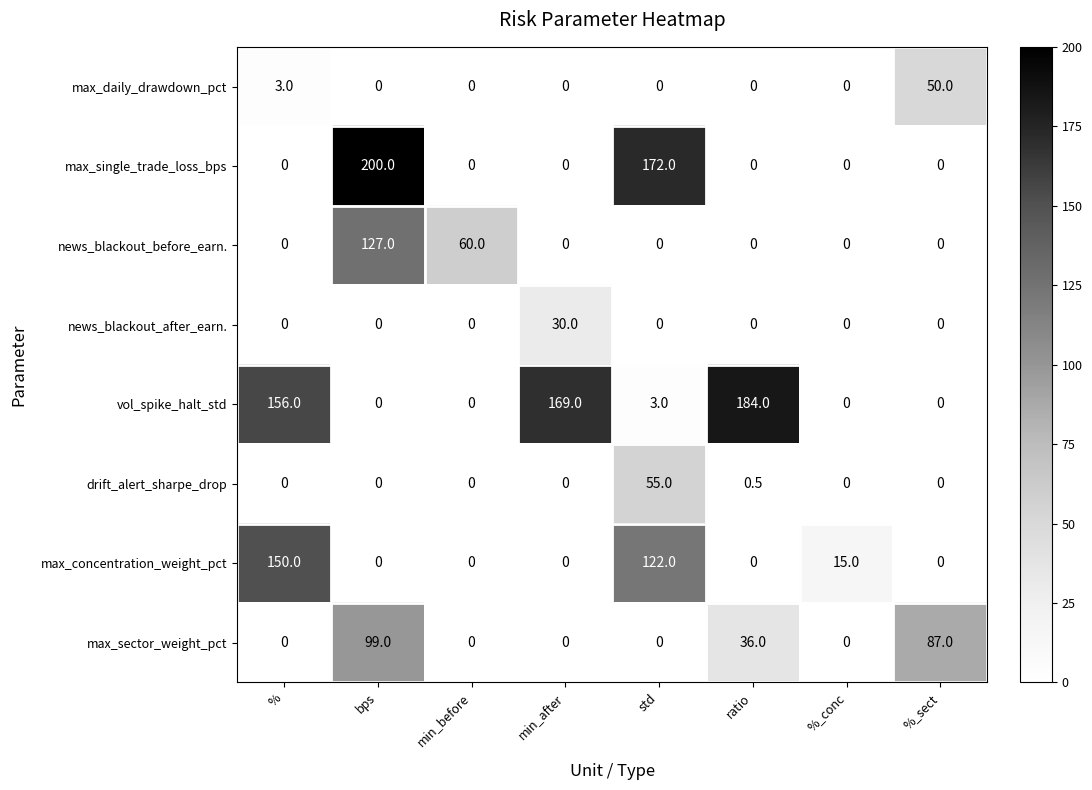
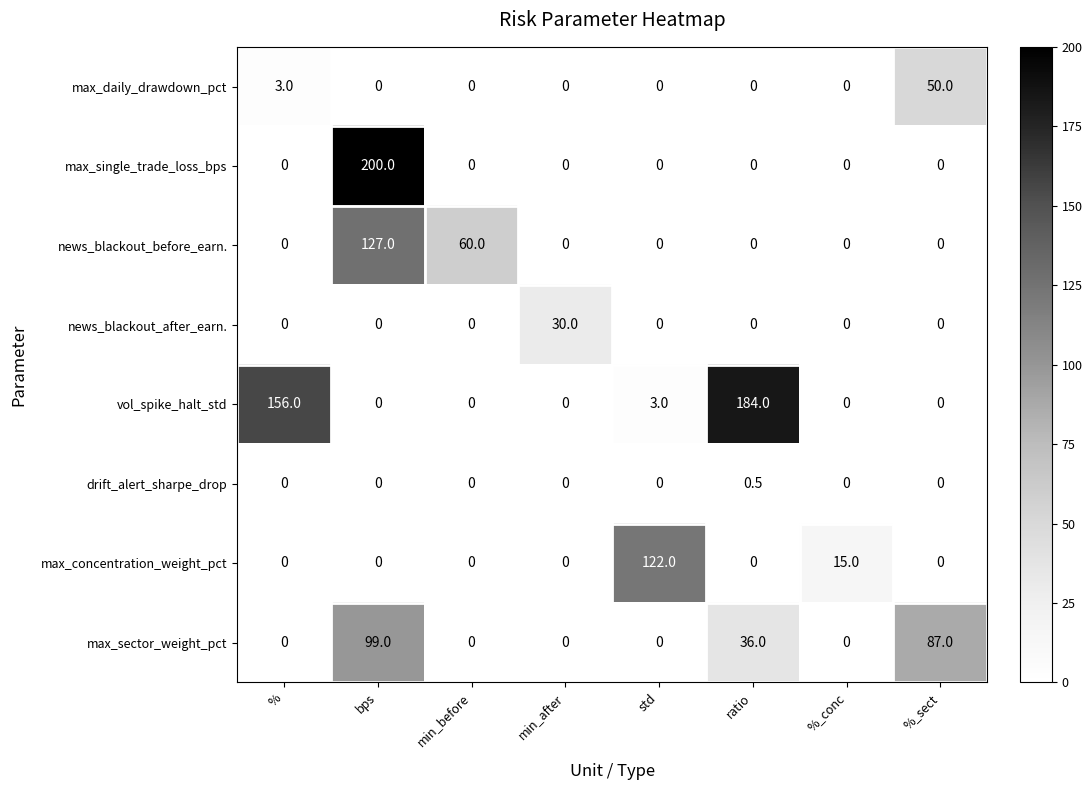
max_single_trade_loss_bps, std: 172.0 -> 0
vol_spike_halt_std, min_after: 169.0 -> 0
drift_alert_sharpe_drop, std: 55.0 -> 0
max_concentration_weight_pct, %: 150.0 -> 0
